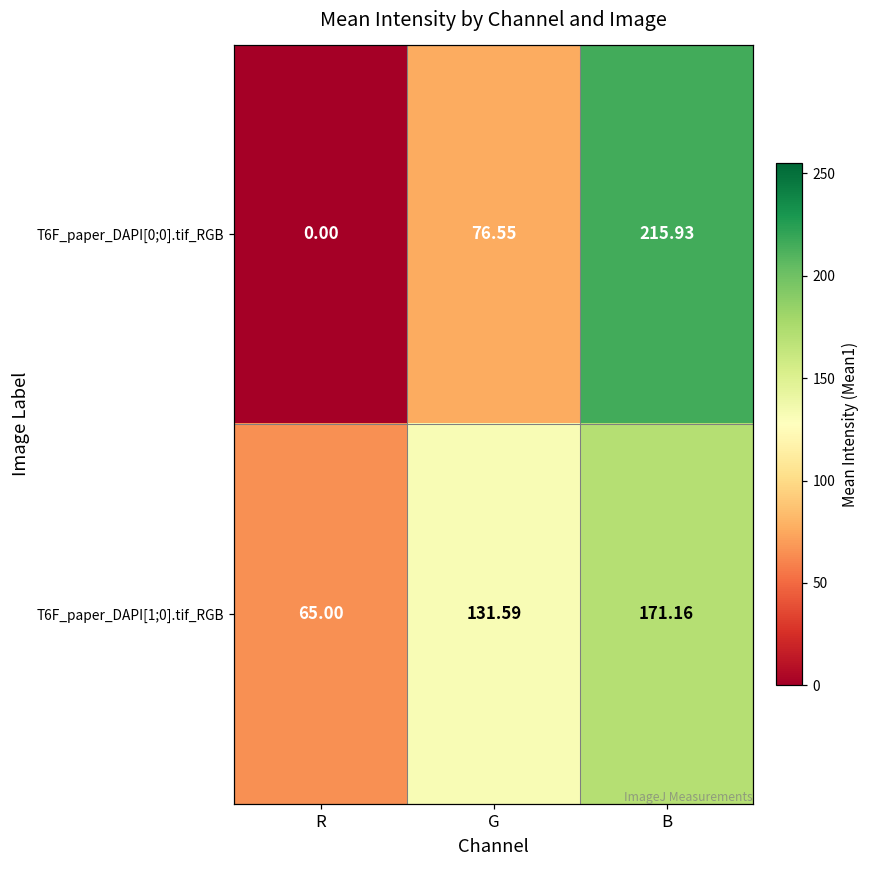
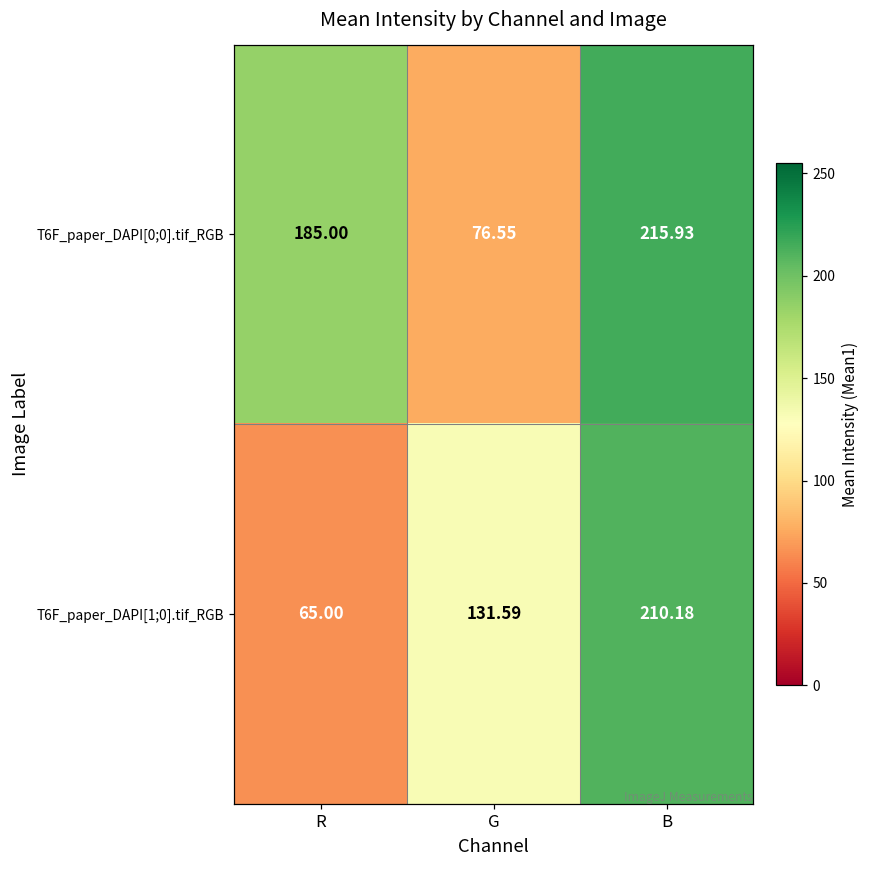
T6F_paper_DAPI[0;0].tif_RGB, R: 0.00 -> 185.00
T6F_paper_DAPI[1;0].tif_RGB, B: 171.16 -> 210.18
